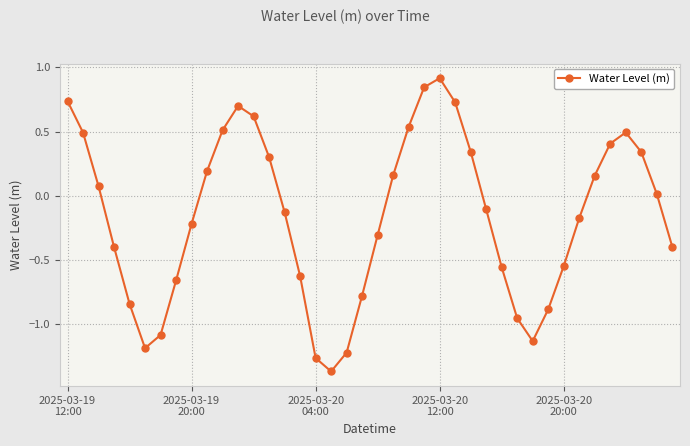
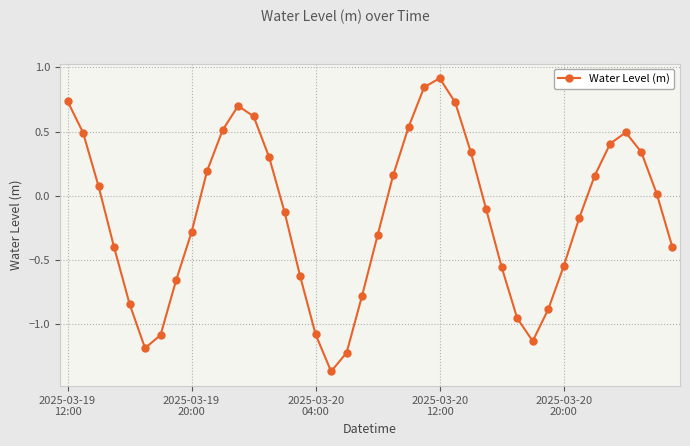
2025-03-19 20:00: -0.22 -> -0.28
2025-03-20 04:00: -1.26 -> -1.08
